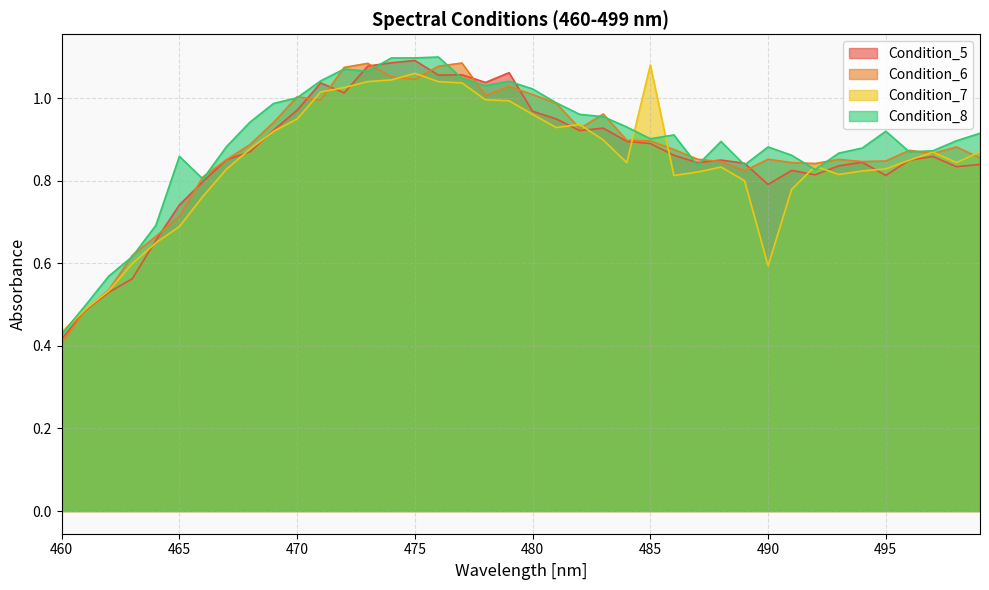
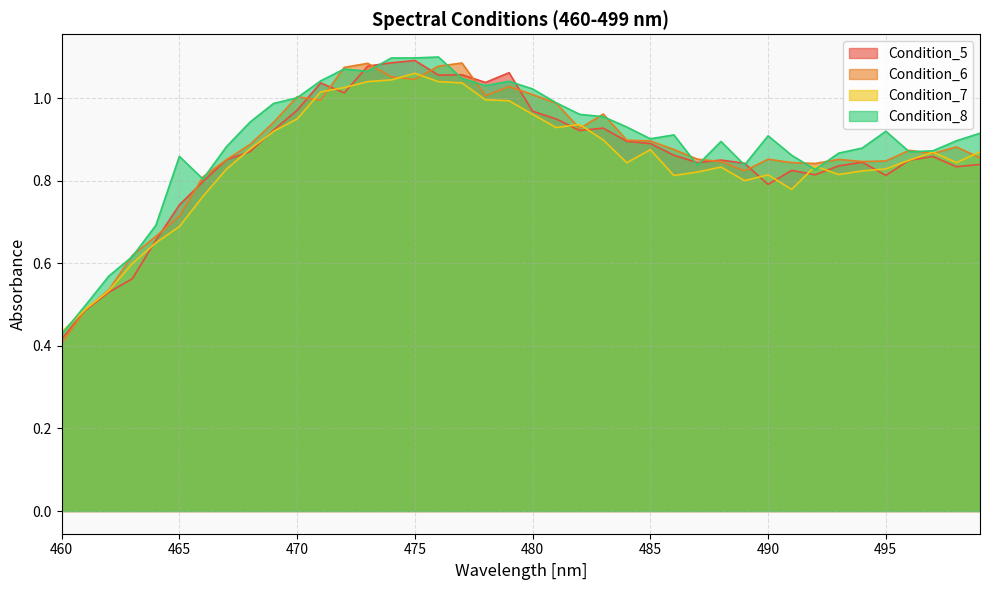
Condition_7, 485: 1.08 -> 0.88
Condition_7, 490: 0.59 -> 0.81
Condition_8, 490: 0.88 -> 0.91
